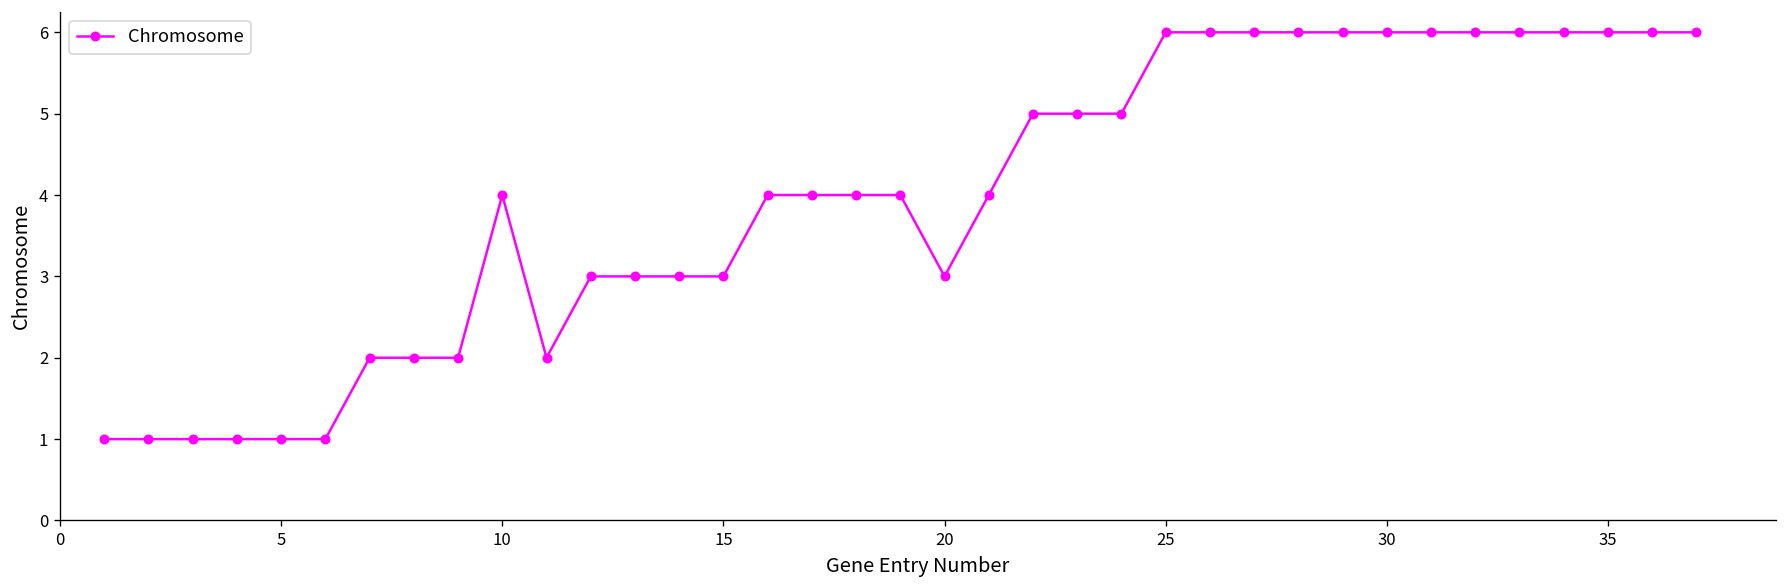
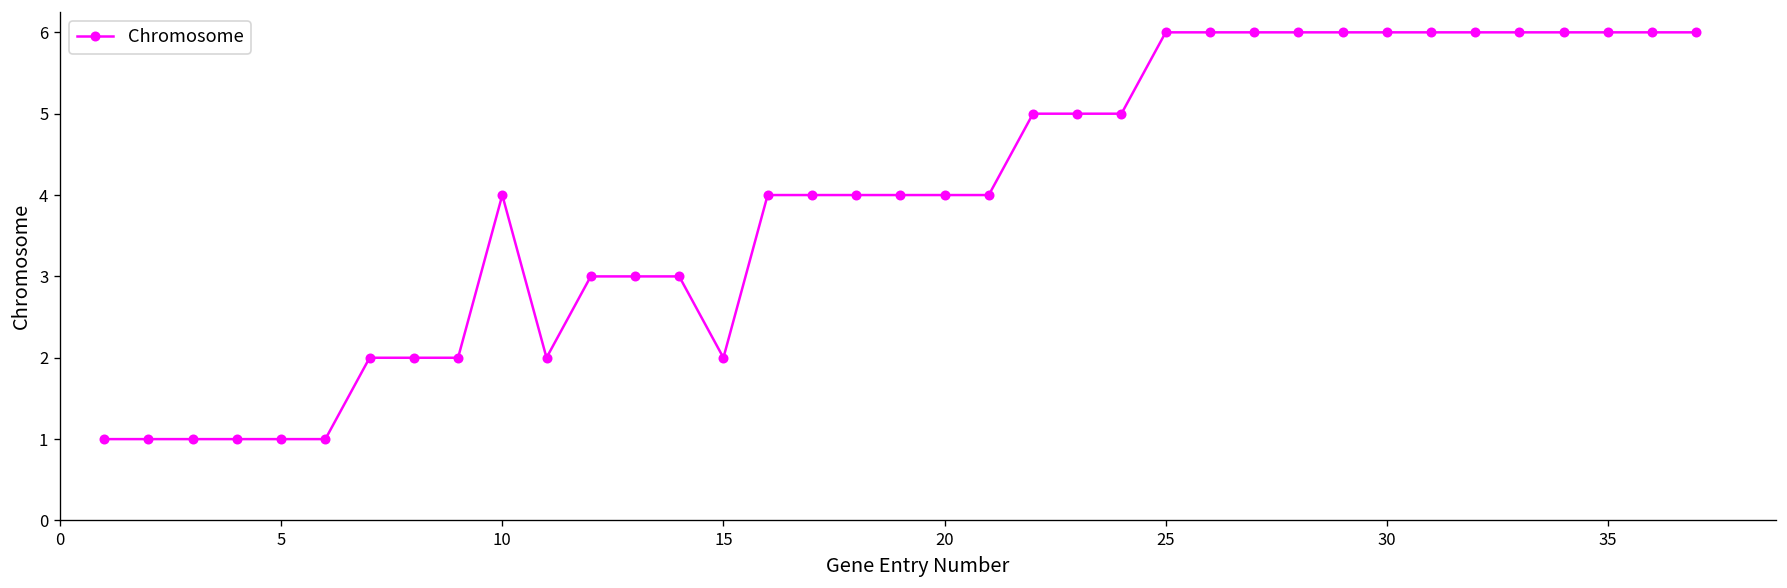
15: 3 -> 2
20: 3 -> 4
